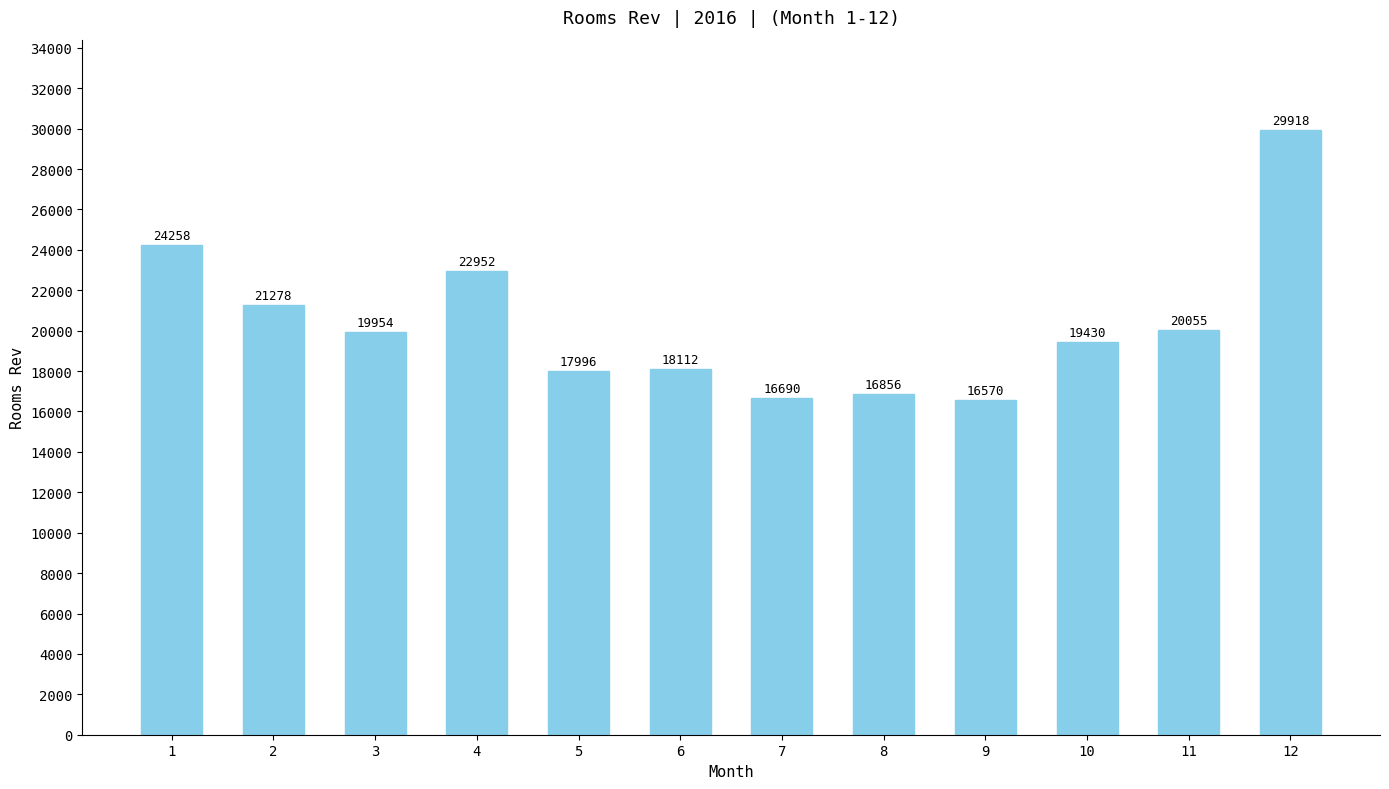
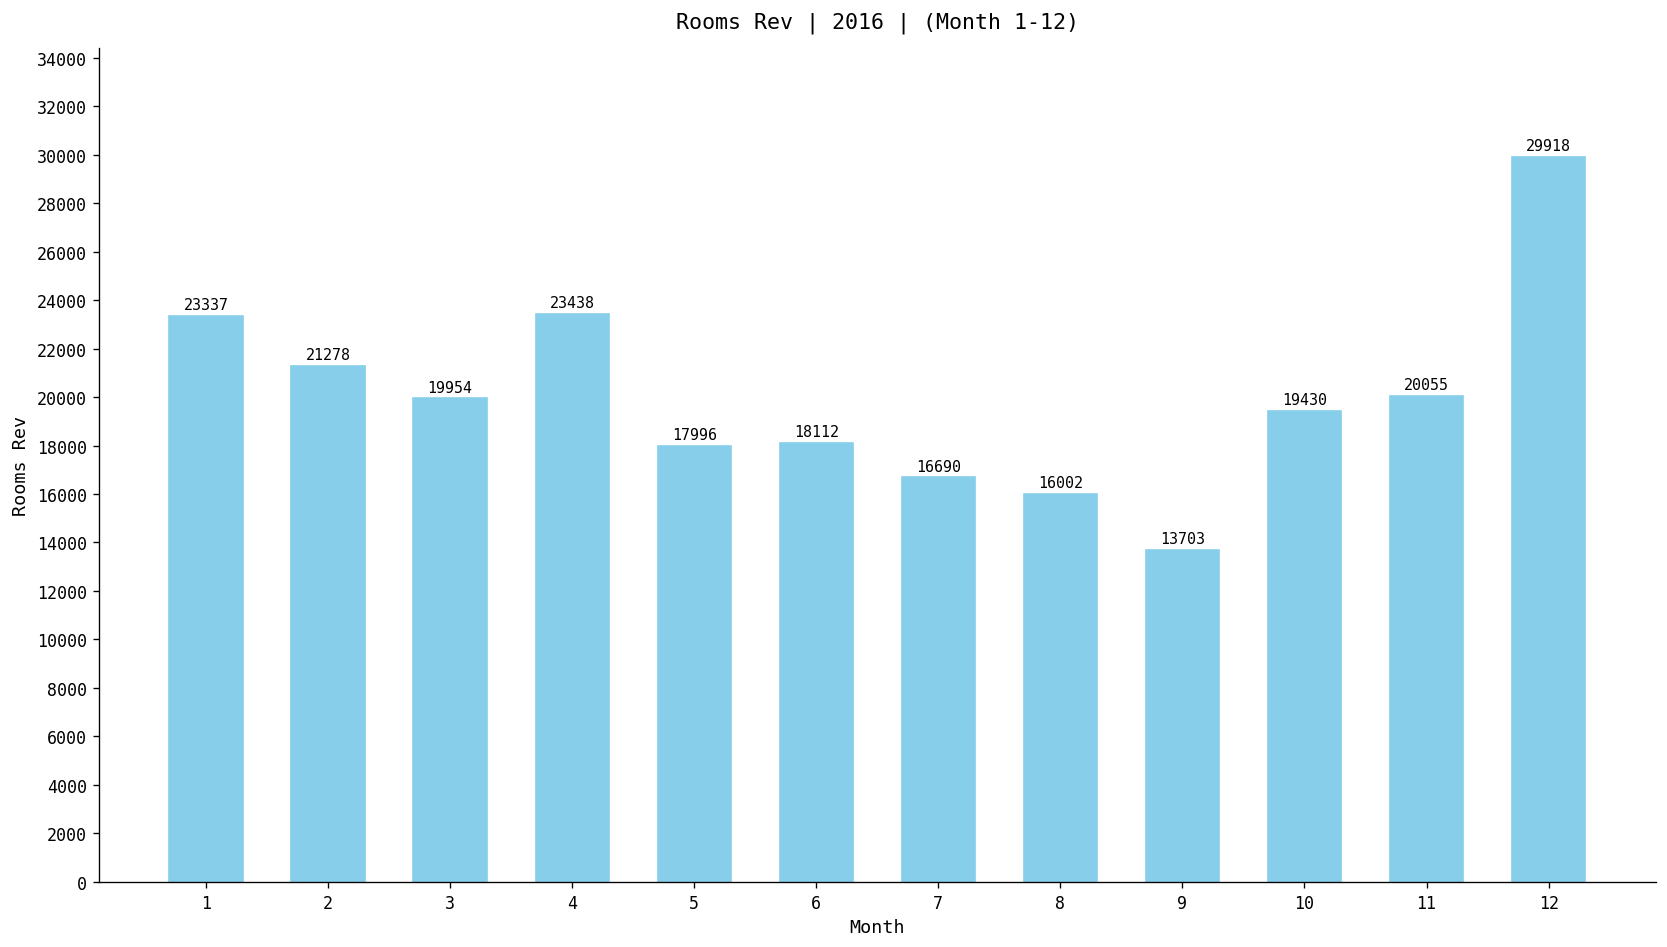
1: 24258 -> 23337
4: 22952 -> 23438
8: 16856 -> 16002
9: 16570 -> 13703
